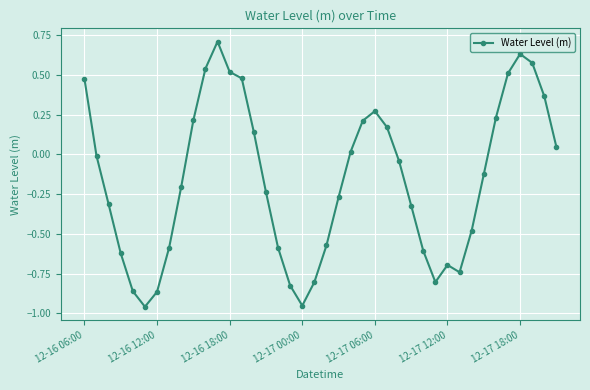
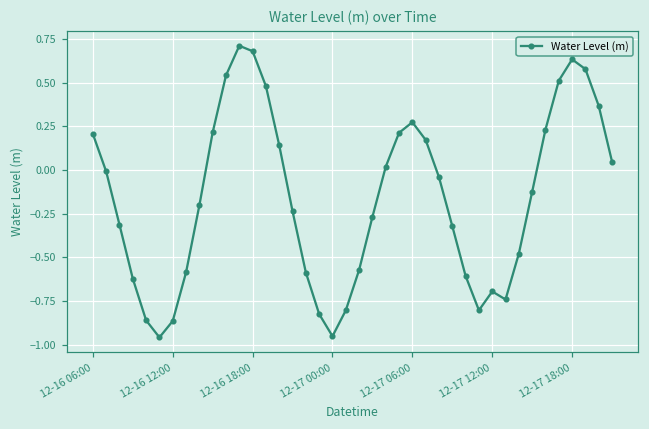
12-16 06:00: 0.48 -> 0.21
12-16 18:00: 0.52 -> 0.68
